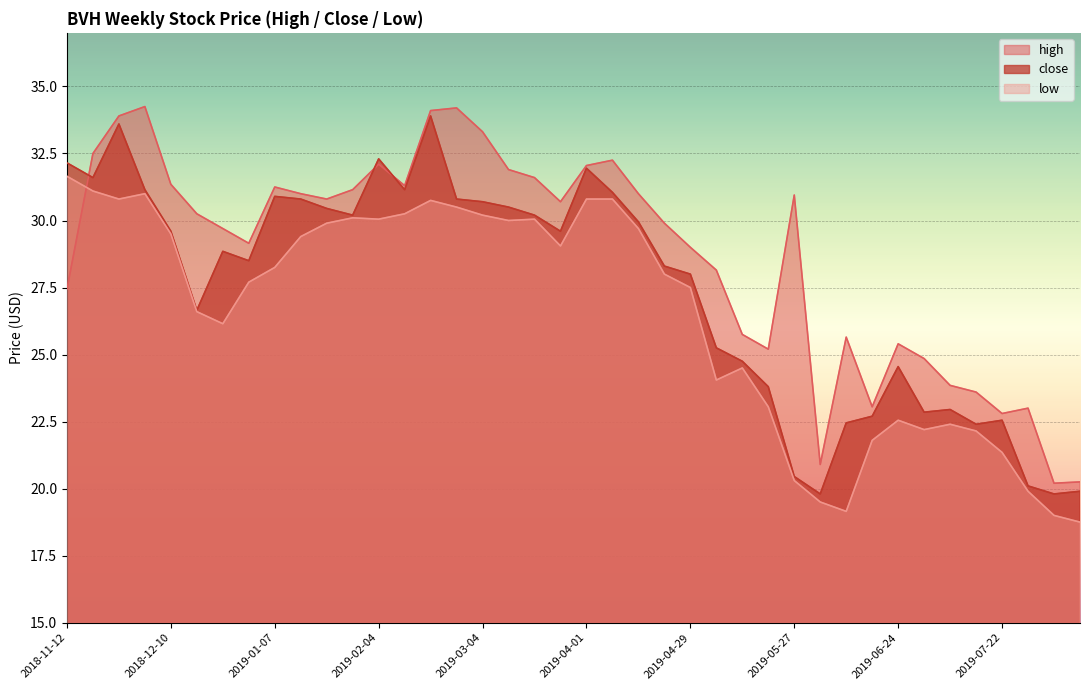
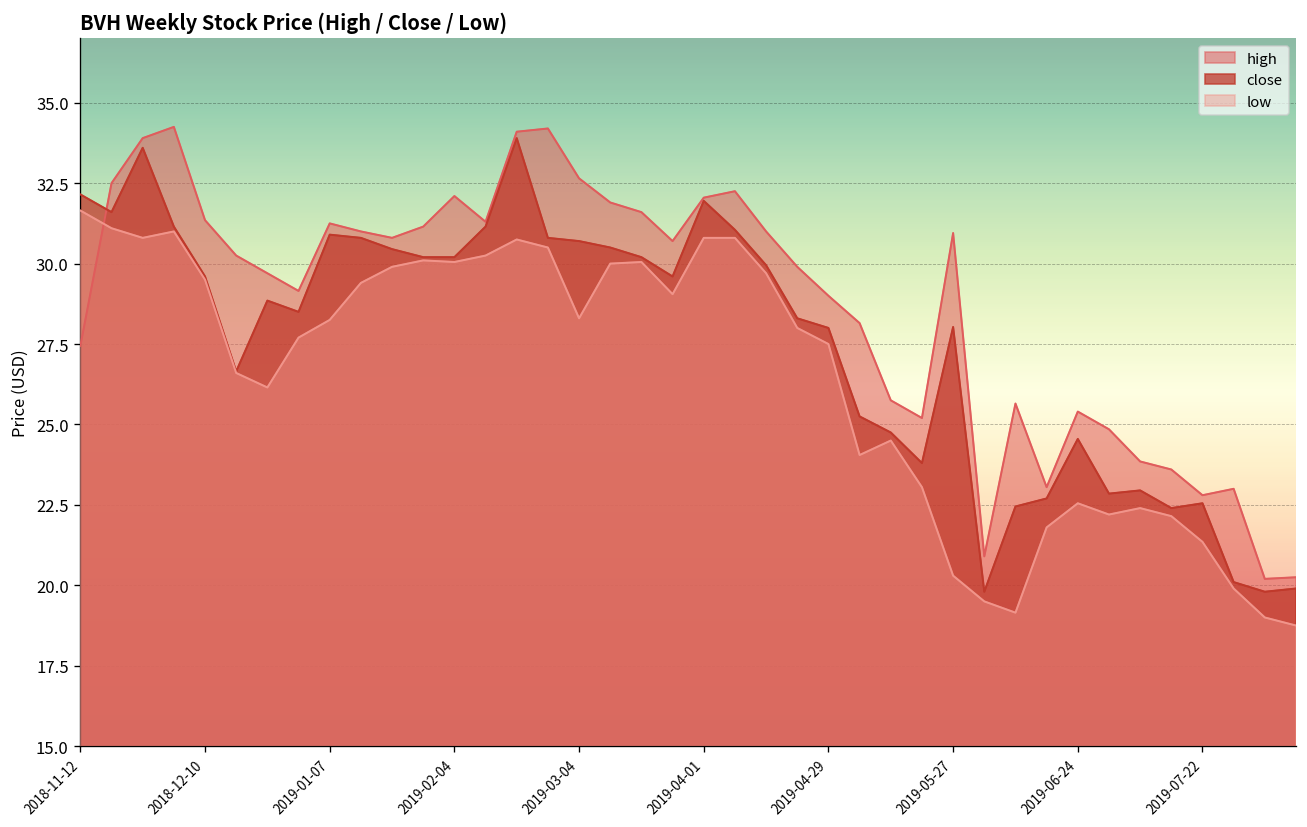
close, 2019-02-04: 32.3 -> 30.2
high, 2019-03-04: 33.3 -> 32.7
low, 2019-03-04: 30.2 -> 28.3
close, 2019-05-27: 20.5 -> 28.0
